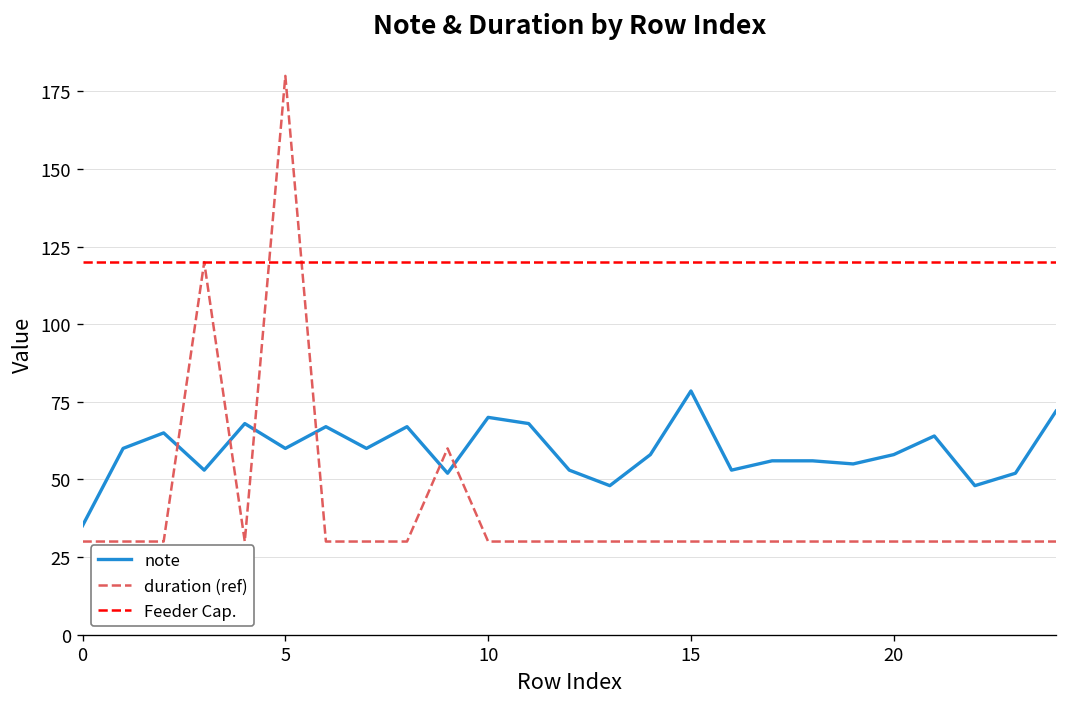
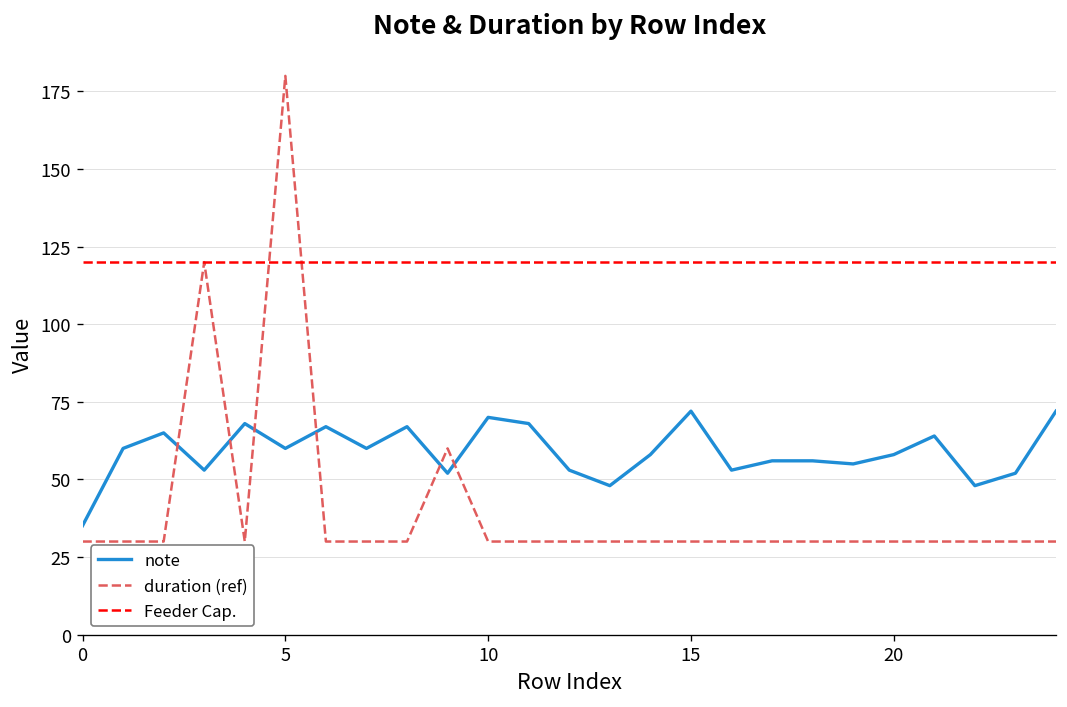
note, 15: 79 -> 72
